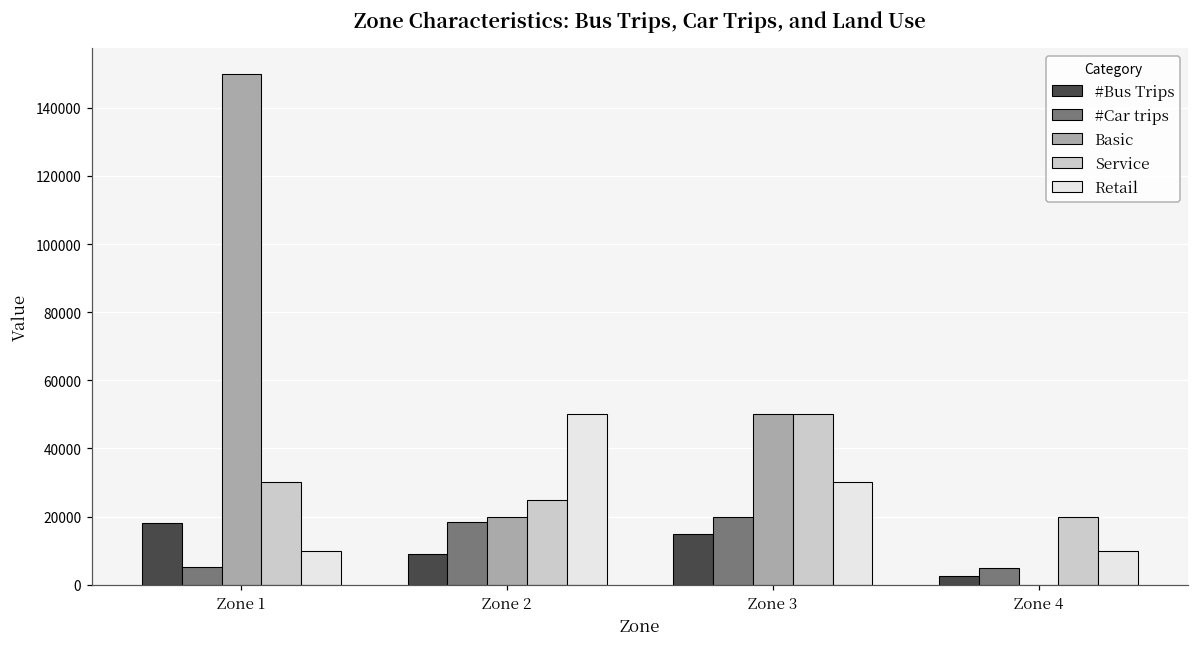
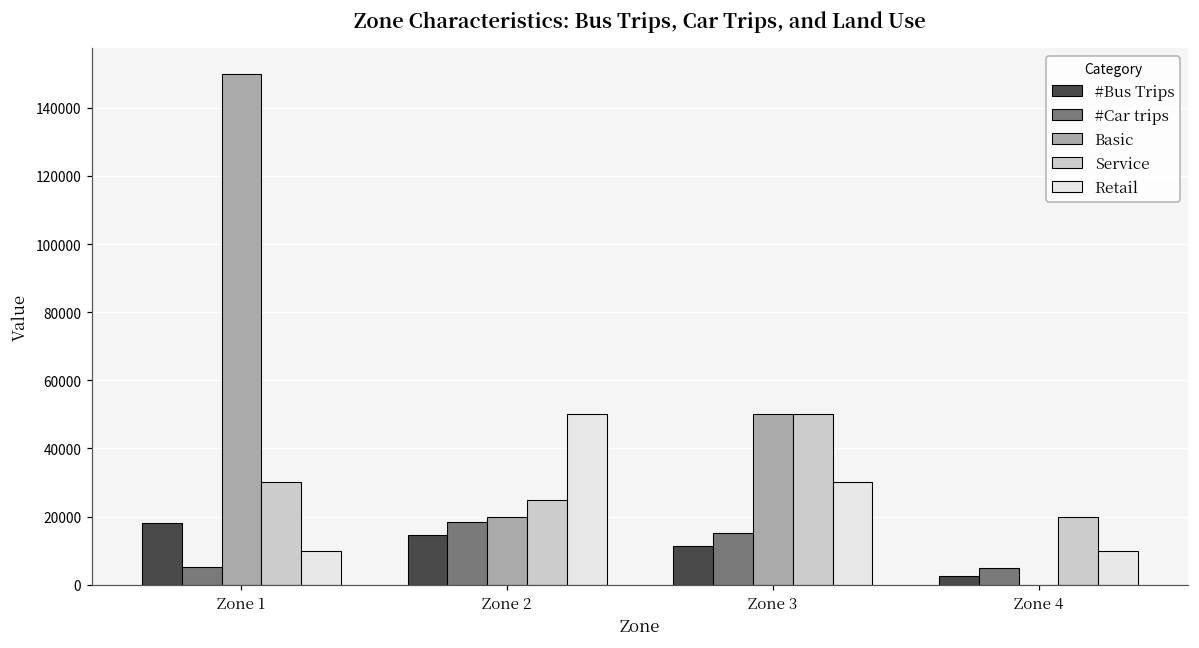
#Bus Trips, Zone 2: 9000 -> 15000
#Bus Trips, Zone 3: 15000 -> 11000
#Car trips, Zone 3: 20000 -> 15000
